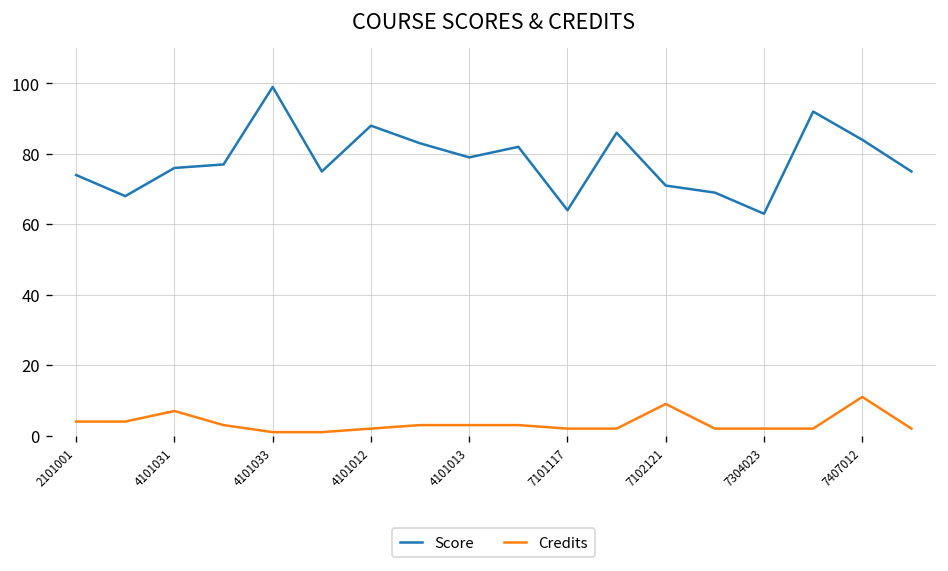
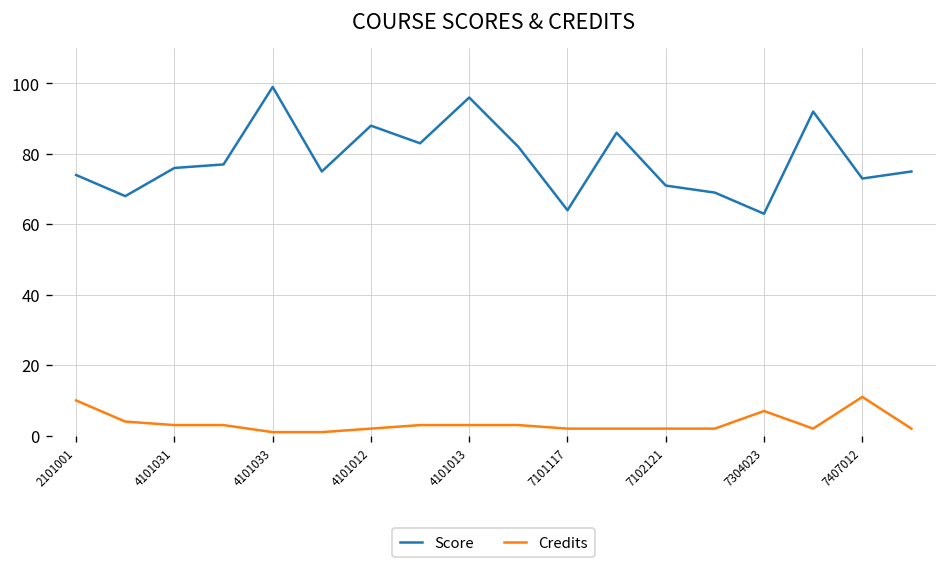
Credits, 2101001: 4 -> 10
Credits, 4101031: 7 -> 3
Score, 4101013: 79 -> 96
Credits, 7102121: 9 -> 2
Credits, 7304023: 2 -> 7
Score, 7407012: 84 -> 73
